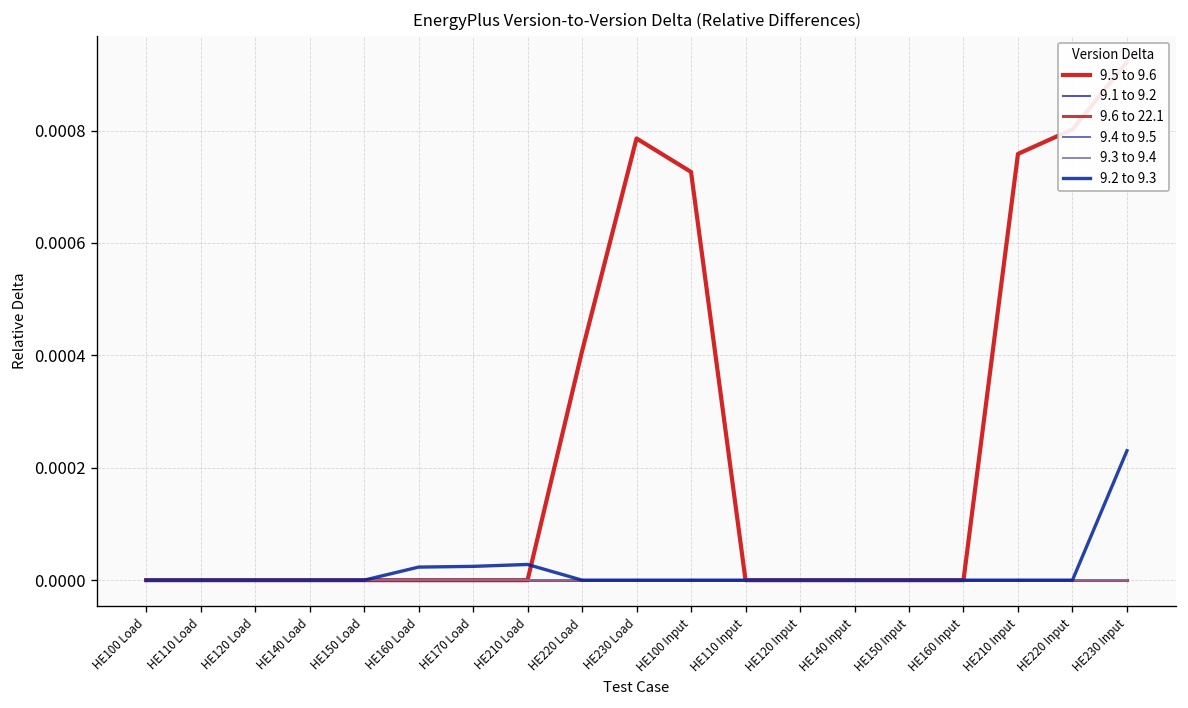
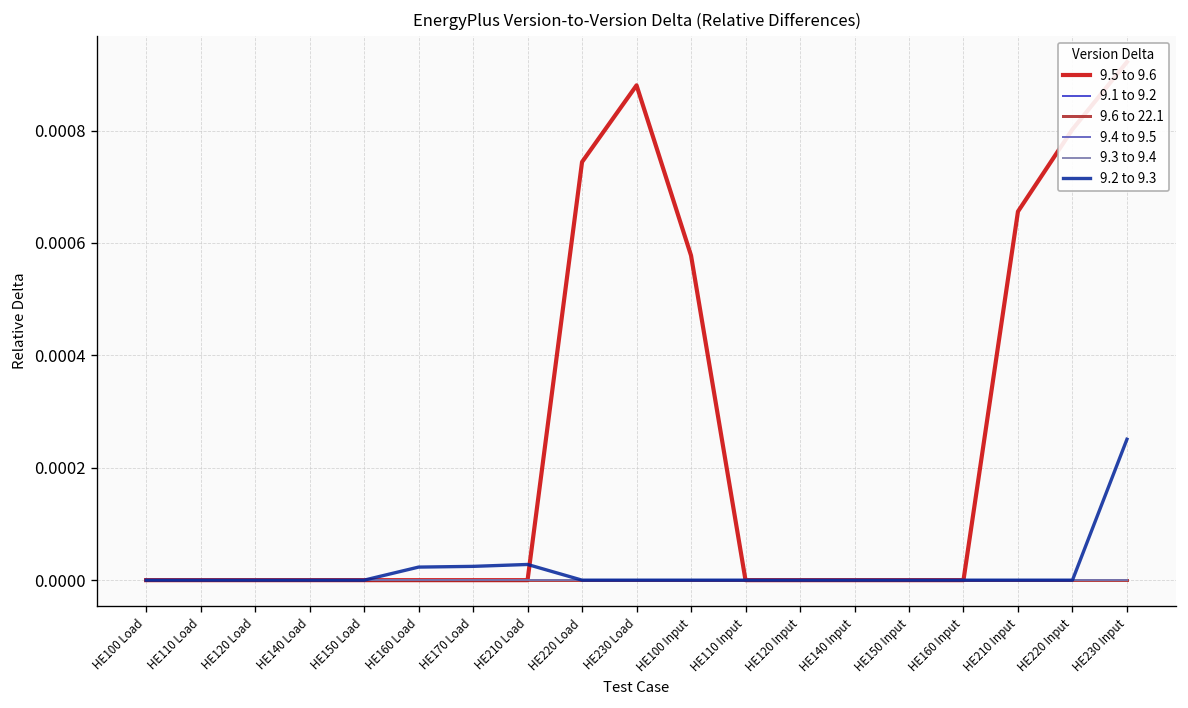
9.5 to 9.6, HE220 Load: 0.00041 -> 0.00074
9.5 to 9.6, HE230 Load: 0.00079 -> 0.00088
9.5 to 9.6, HE100 Input: 0.00073 -> 0.00058
9.5 to 9.6, HE210 Input: 0.00076 -> 0.00066
9.2 to 9.3, HE230 Input: 0.00023 -> 0.00025
